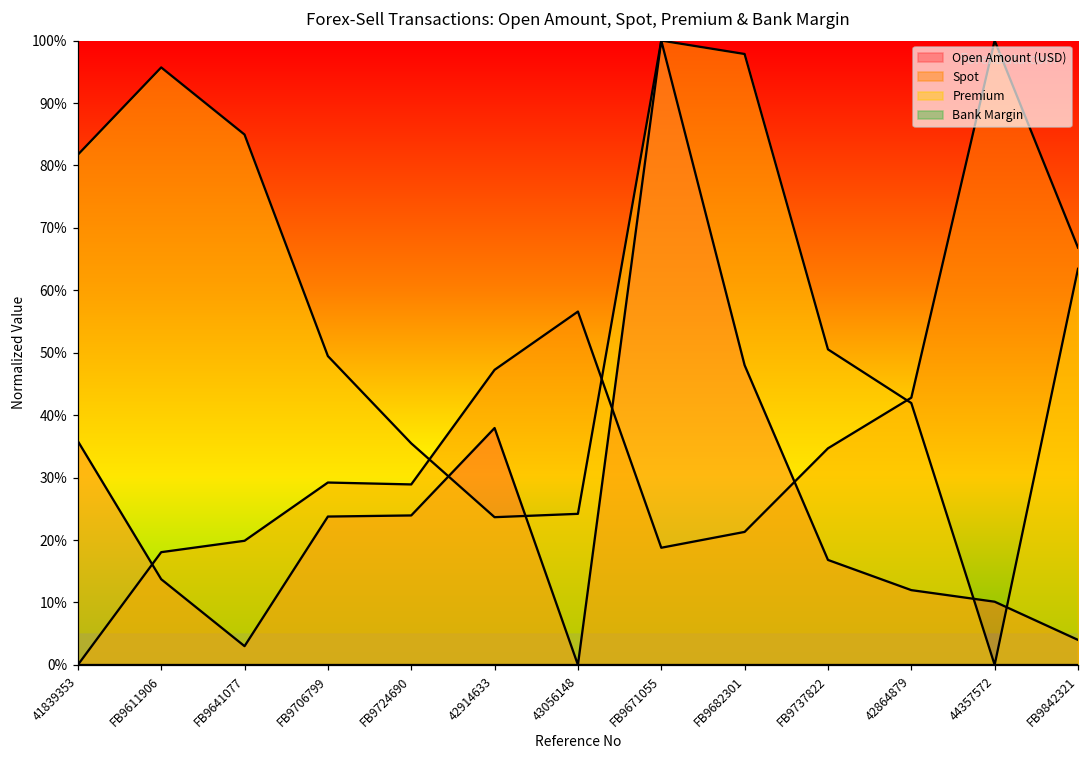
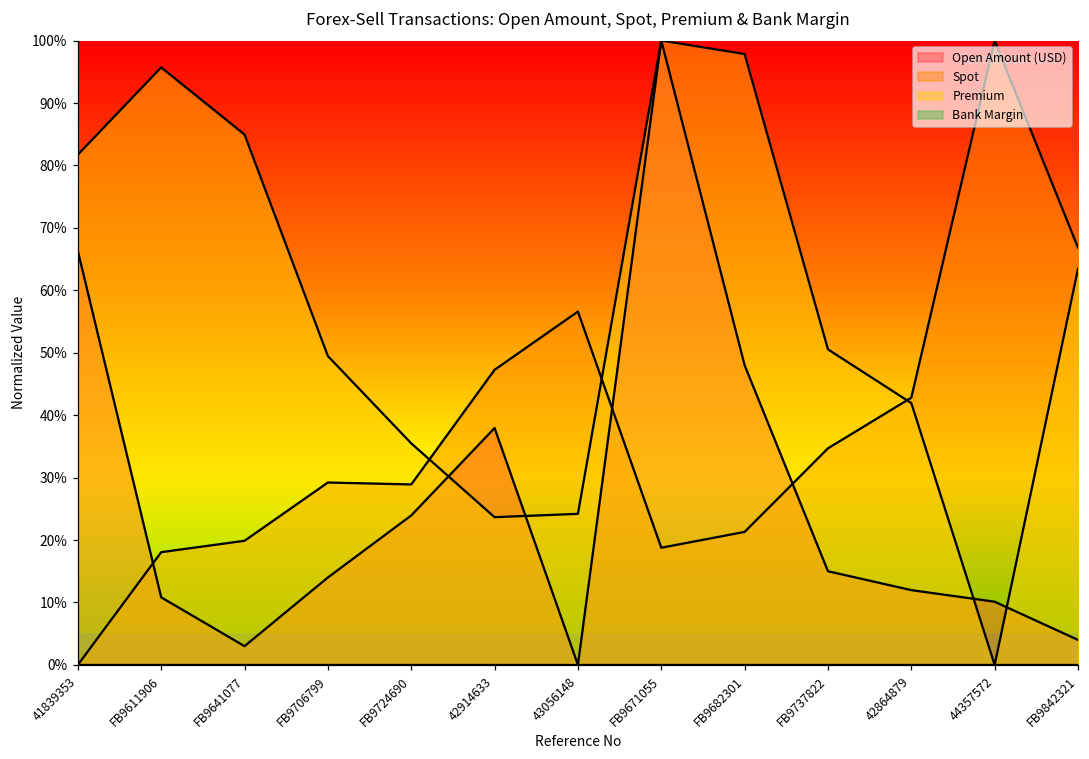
Open Amount (USD), 41839353: 36% -> 66%
Open Amount (USD), FB9611906: 14% -> 11%
Open Amount (USD), FB9706799: 24% -> 14%
Open Amount (USD), FB9737822: 17% -> 15%
